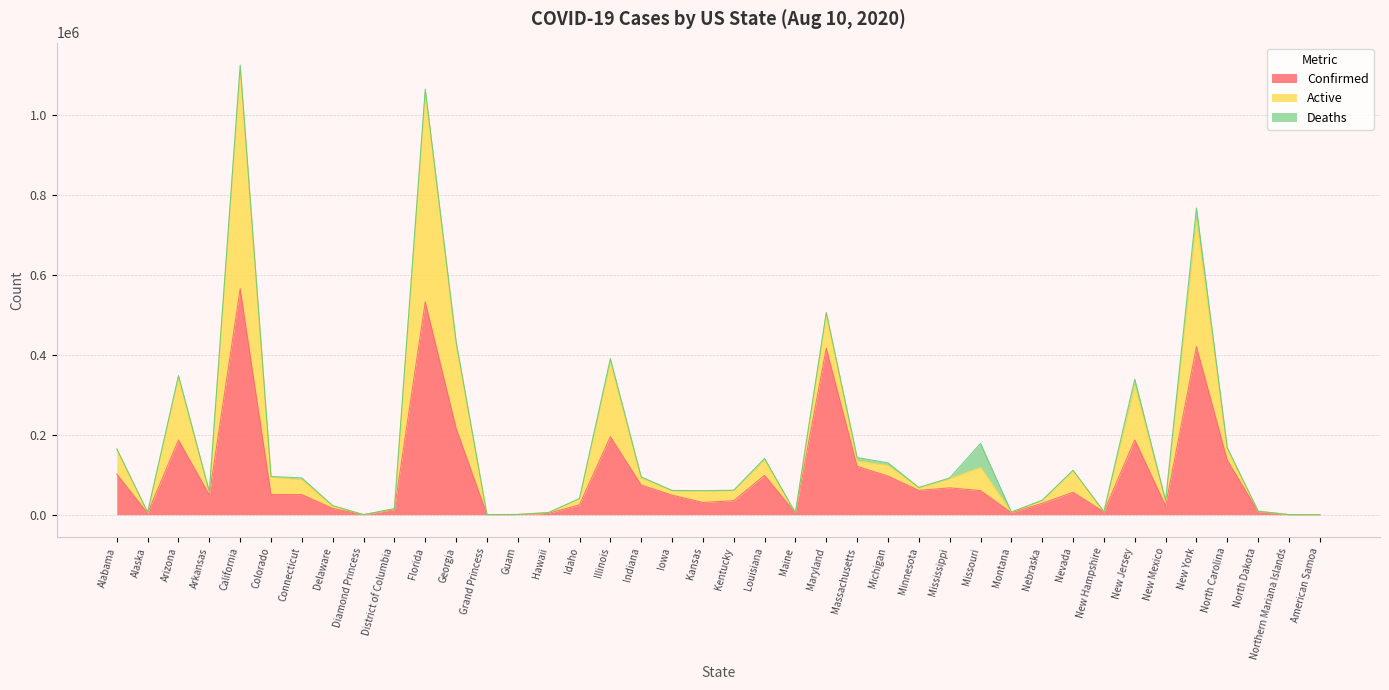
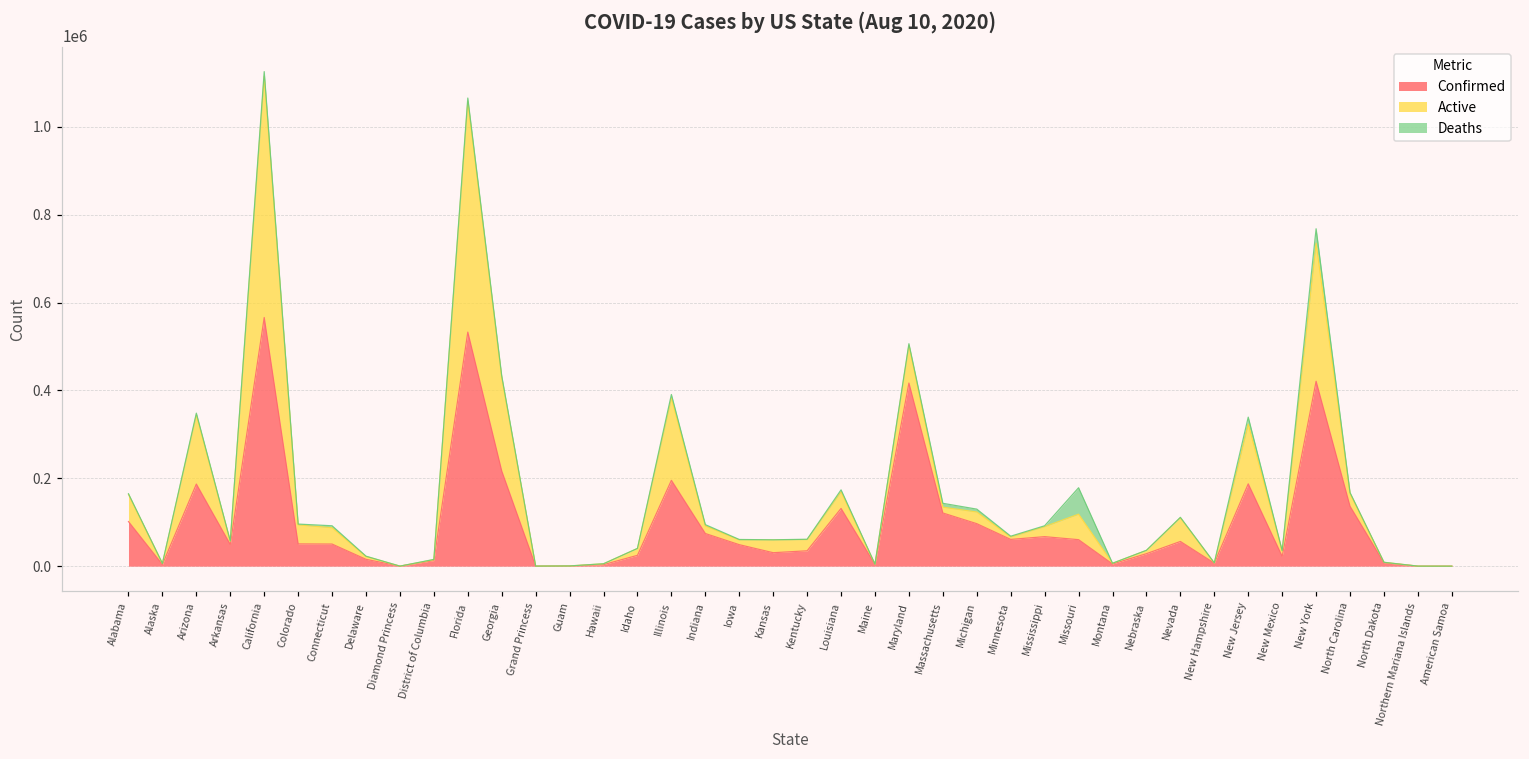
Confirmed, Louisiana: 100000 -> 130000
